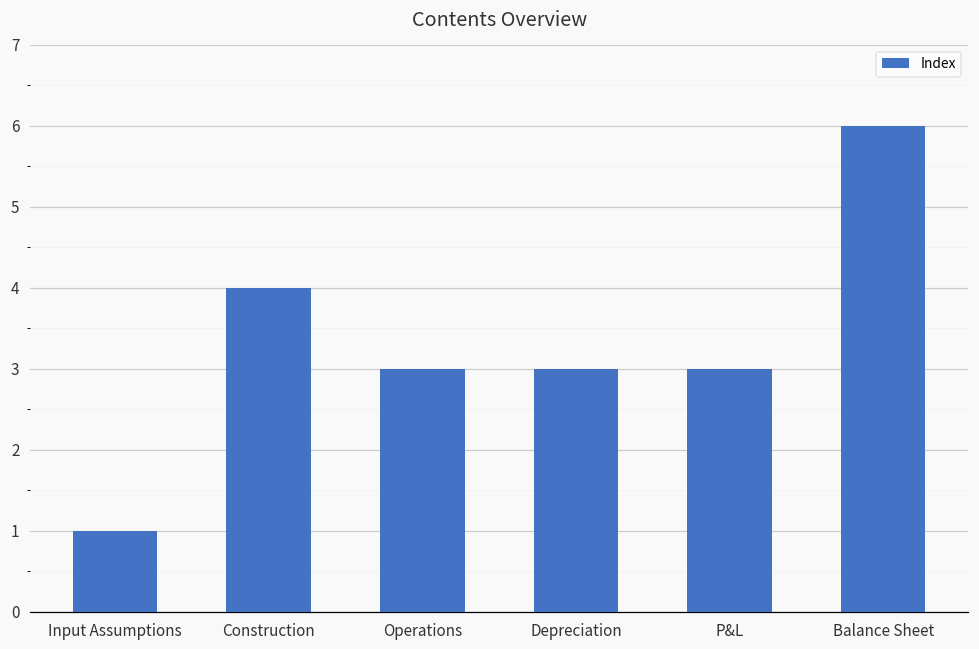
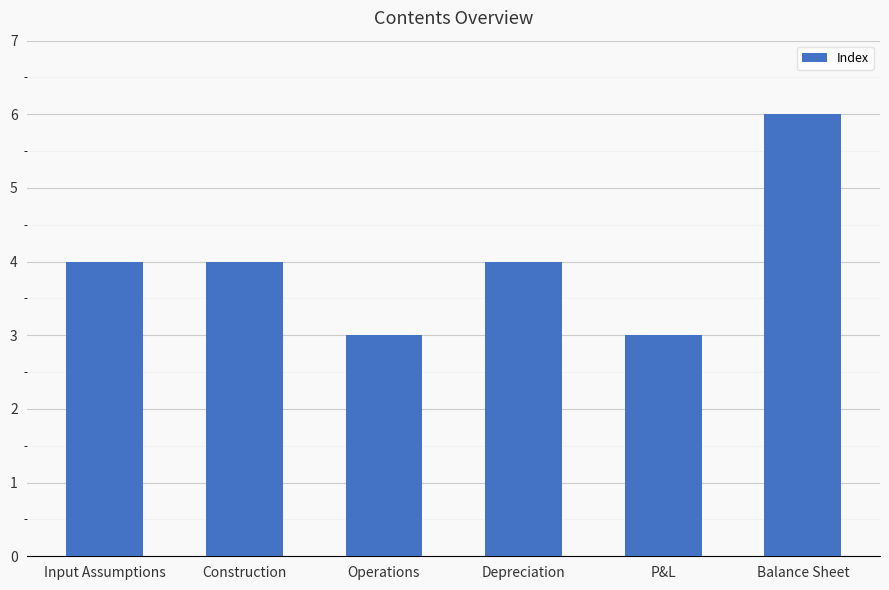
Input Assumptions: 1 -> 4
Depreciation: 3 -> 4
